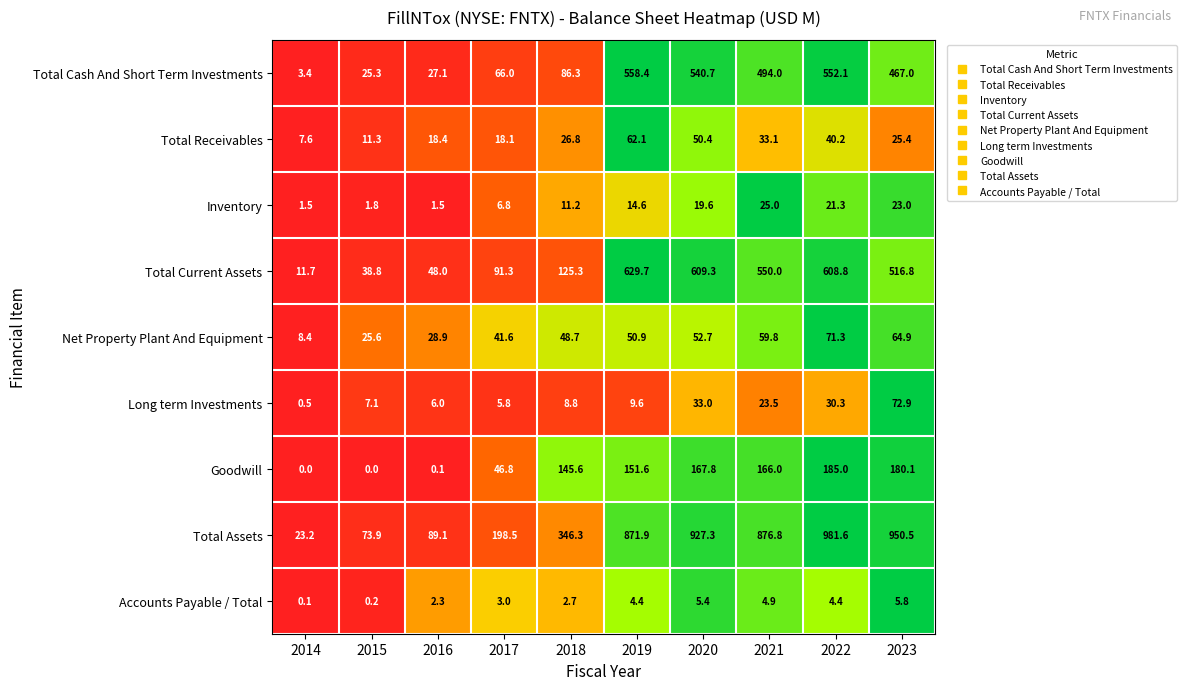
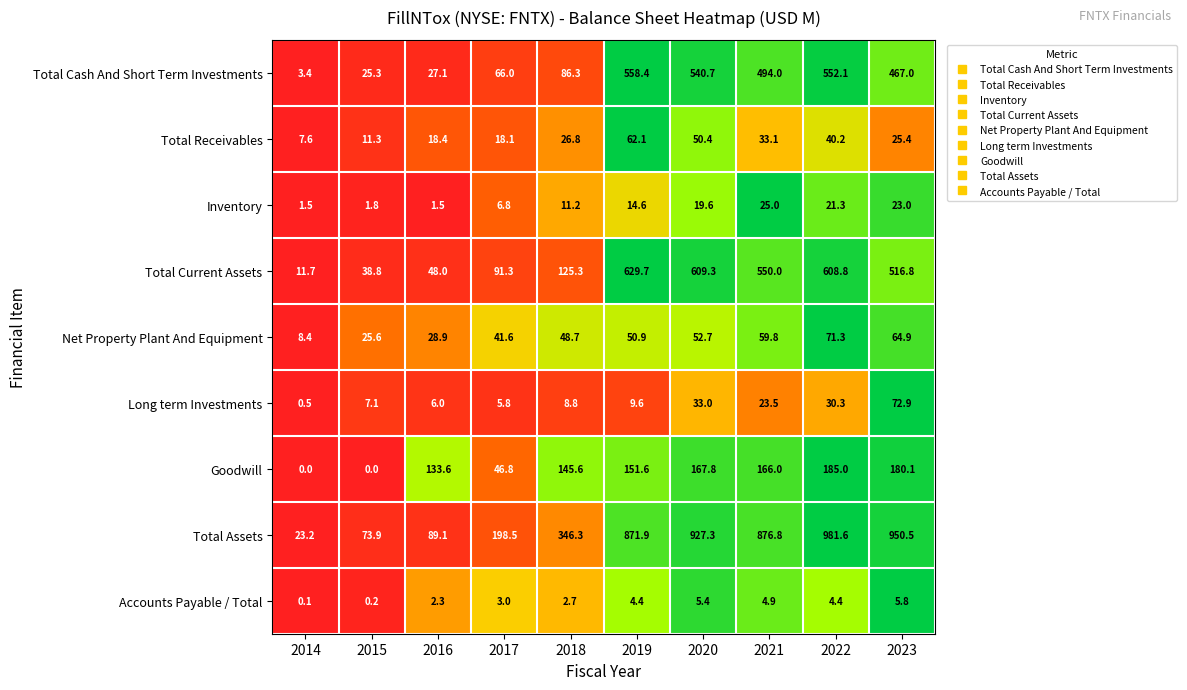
Goodwill, 2016: 0.1 -> 133.6
